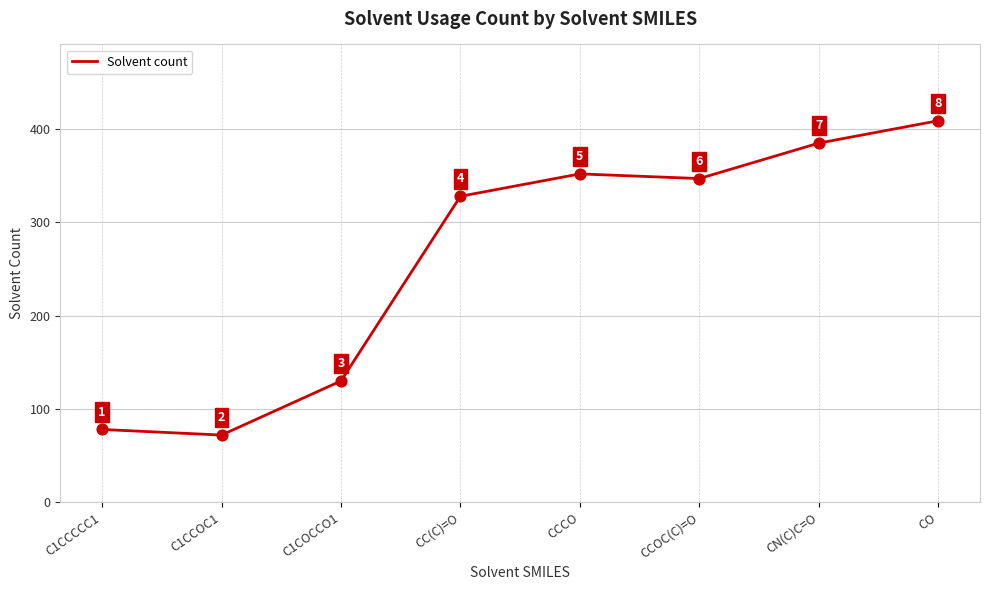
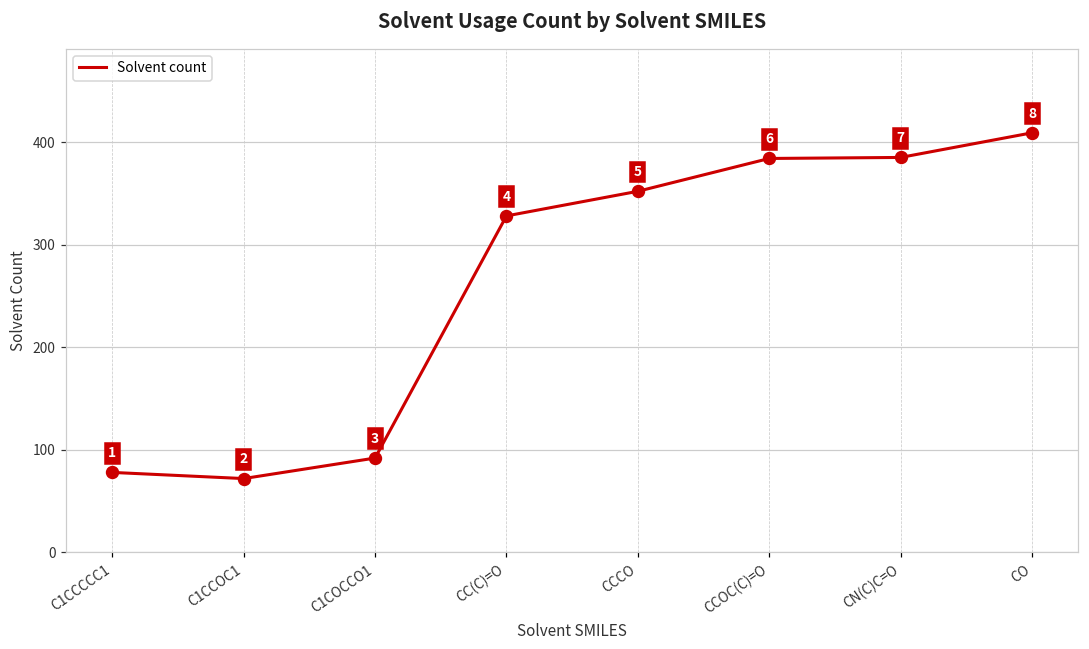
C1COCCO1: 130 -> 90
CCOC(C)=O: 350 -> 380
